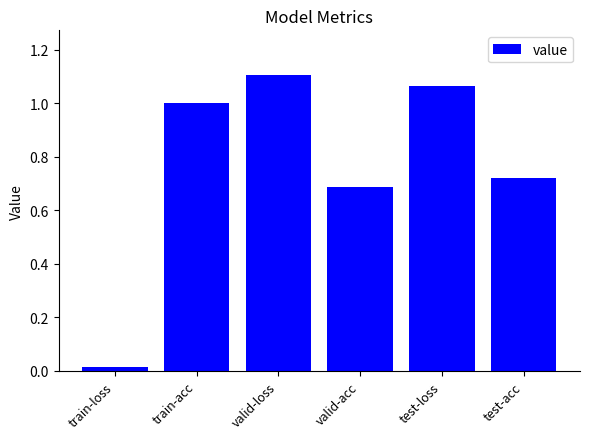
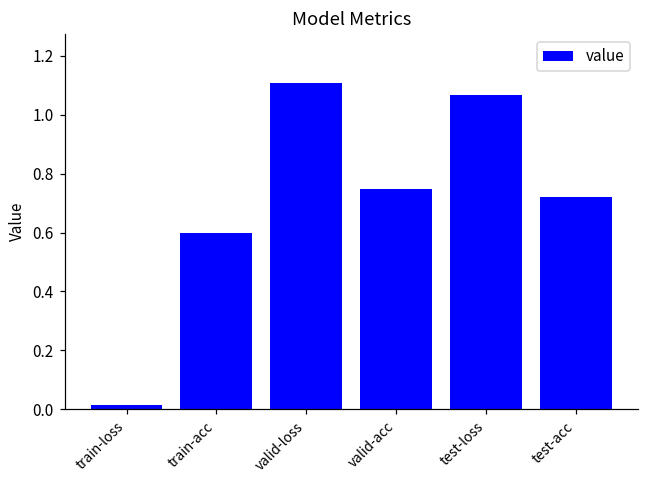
train-acc: 1.0 -> 0.6
valid-acc: 0.69 -> 0.75
